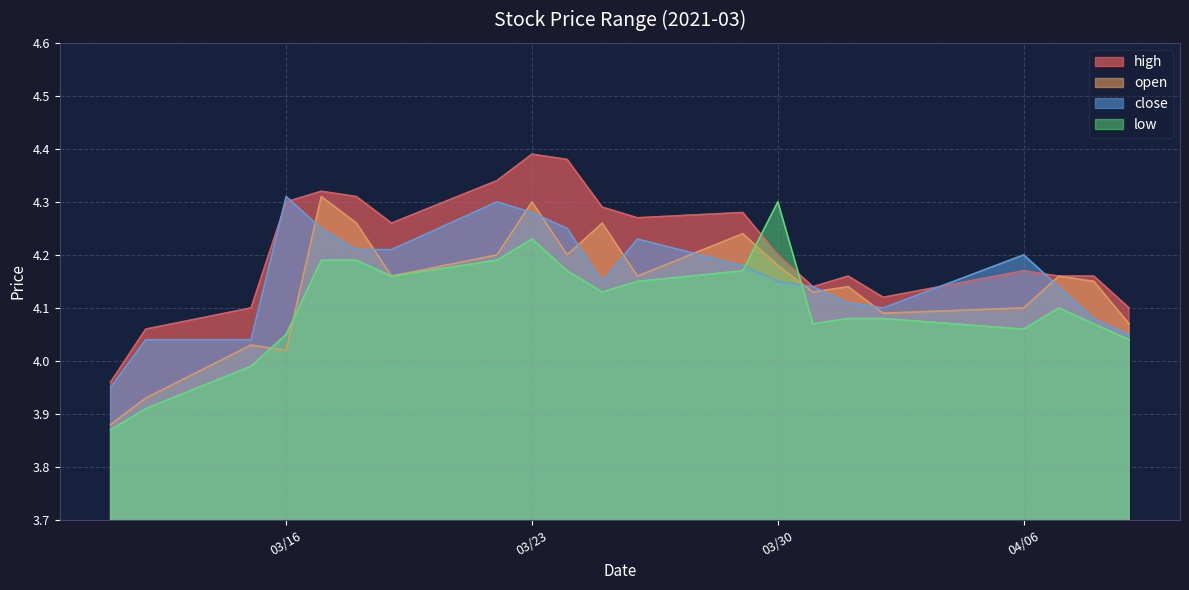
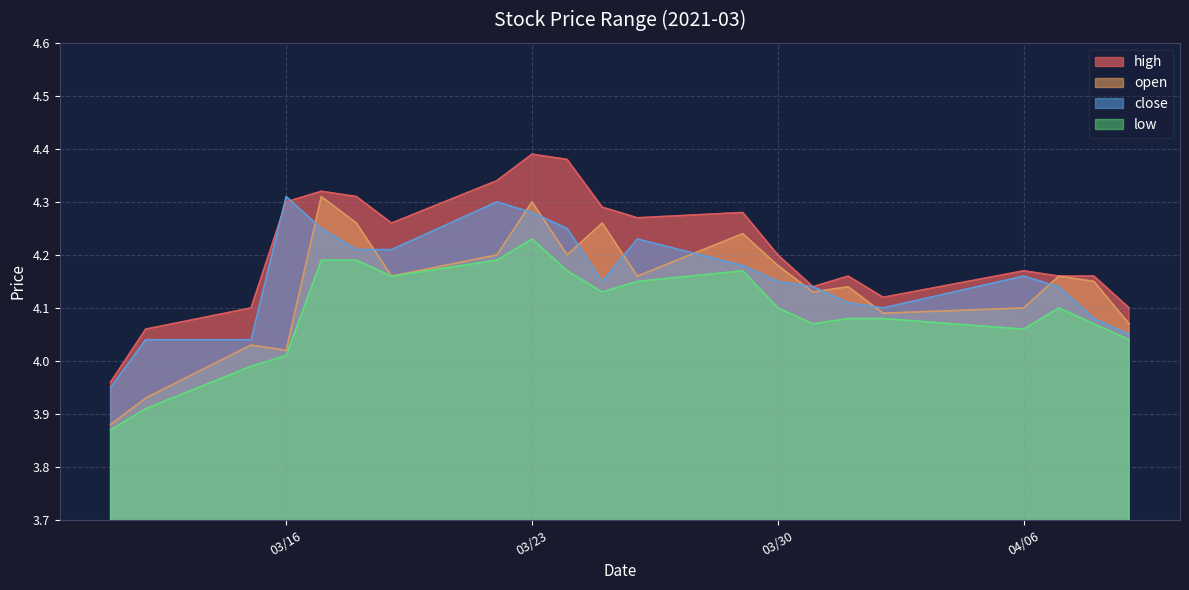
low, 03/16: 4.05 -> 4.01
low, 03/30: 4.3 -> 4.1
close, 04/06: 4.20 -> 4.16
